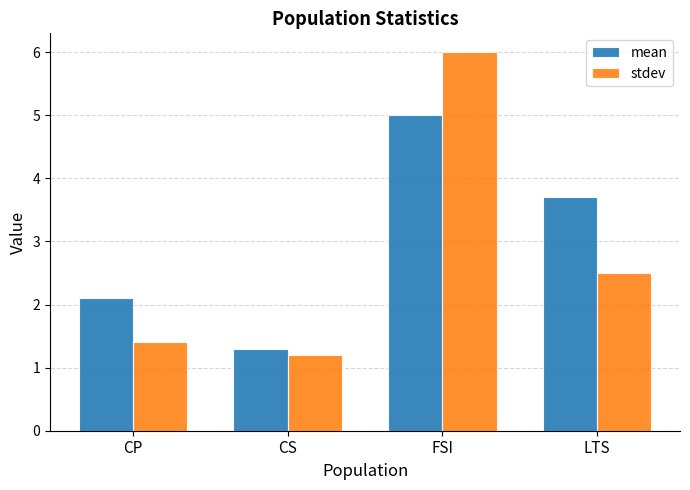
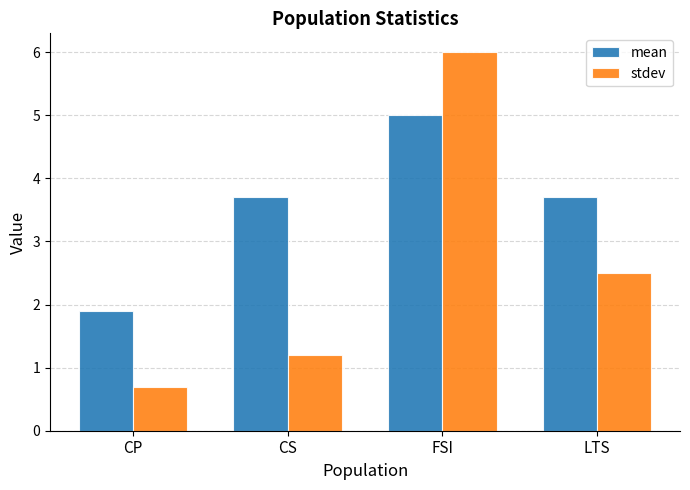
mean, CP: 2.1 -> 1.9
stdev, CP: 1.4 -> 0.7
mean, CS: 1.3 -> 3.7
